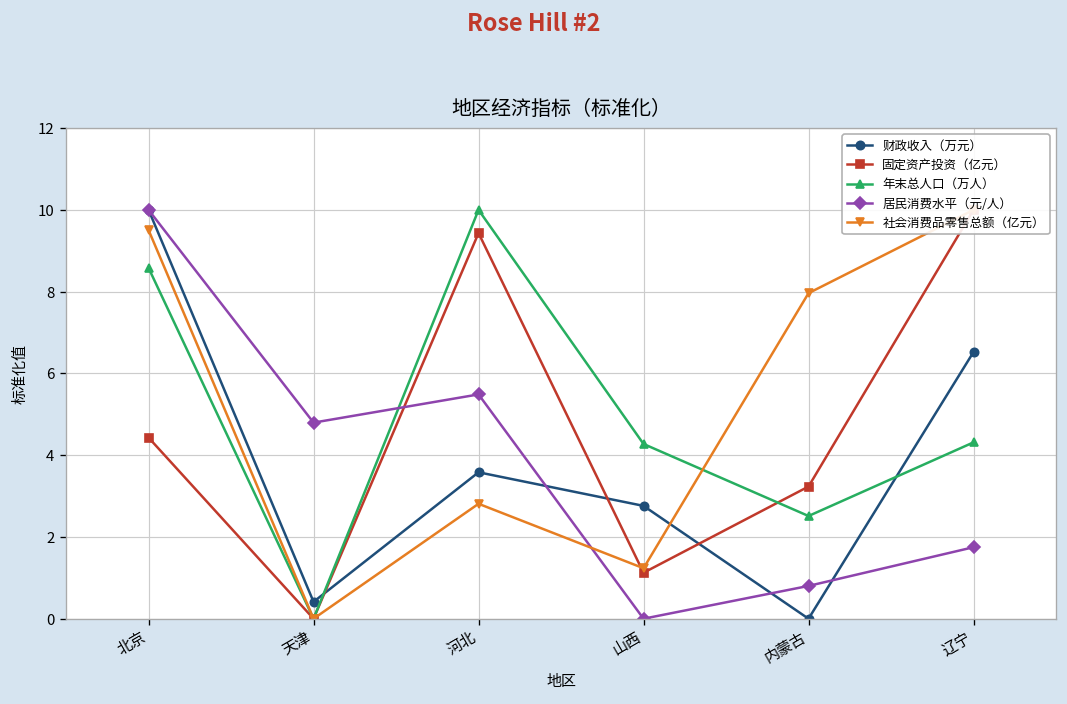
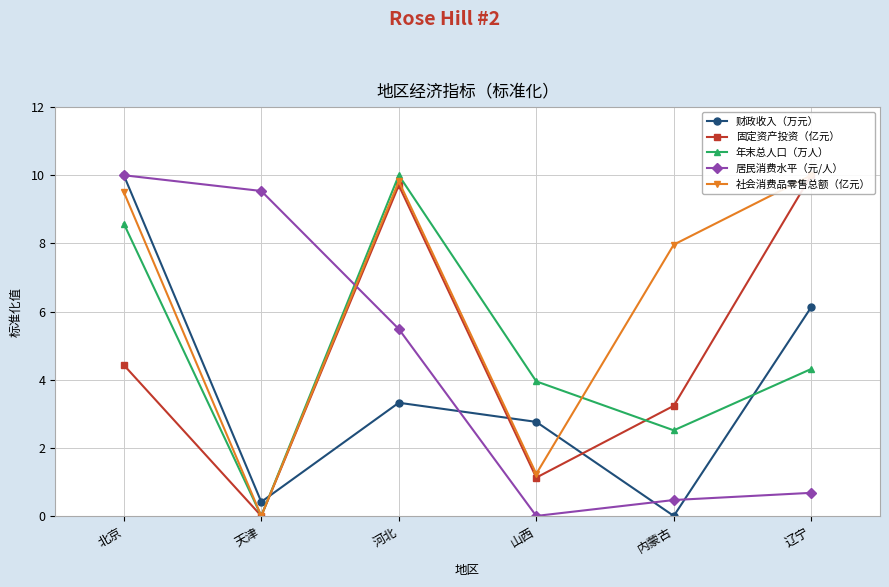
居民消费水平（元/人）, 天津: 4.8 -> 9.5
财政收入（万元）, 河北: 3.6 -> 3.3
固定资产投资（亿元）, 河北: 9.4 -> 9.7
社会消费品零售总额（亿元）, 河北: 2.8 -> 9.8
年末总人口（万人）, 山西: 4.3 -> 3.9
居民消费水平（元/人）, 内蒙古: 0.8 -> 0.5
财政收入（万元）, 辽宁: 6.5 -> 6.1
居民消费水平（元/人）, 辽宁: 1.7 -> 0.7
